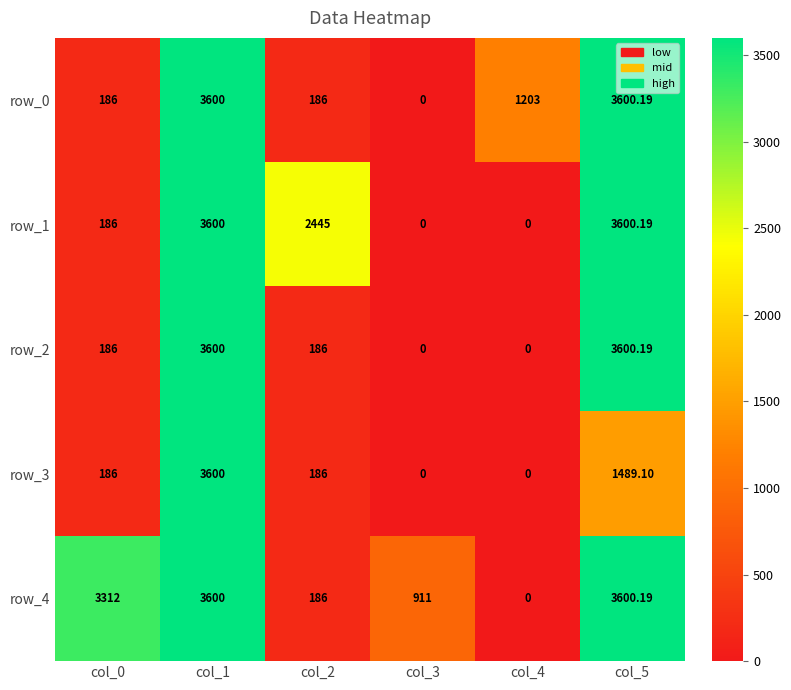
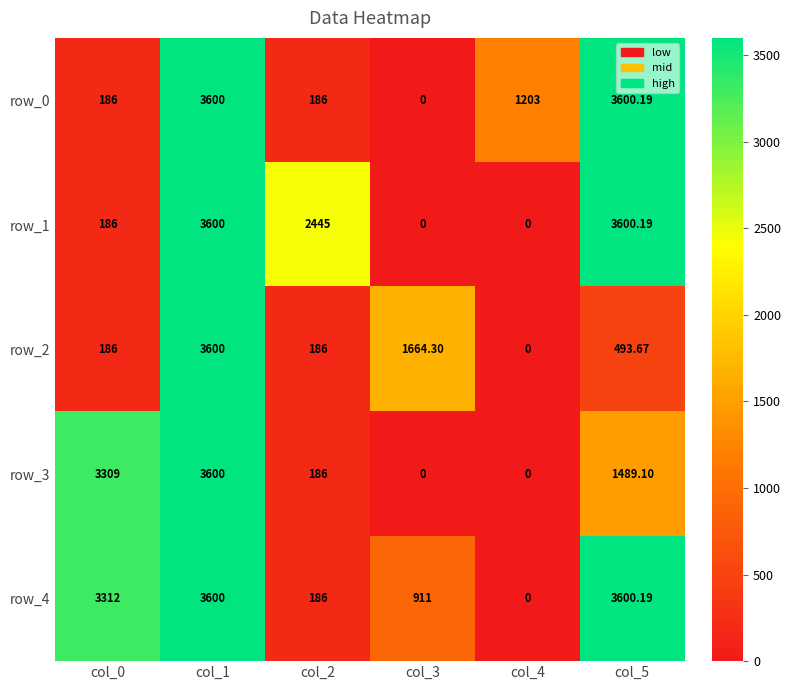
row_2, col_3: 0 -> 1664.30
row_2, col_5: 3600.19 -> 493.67
row_3, col_0: 186 -> 3309
